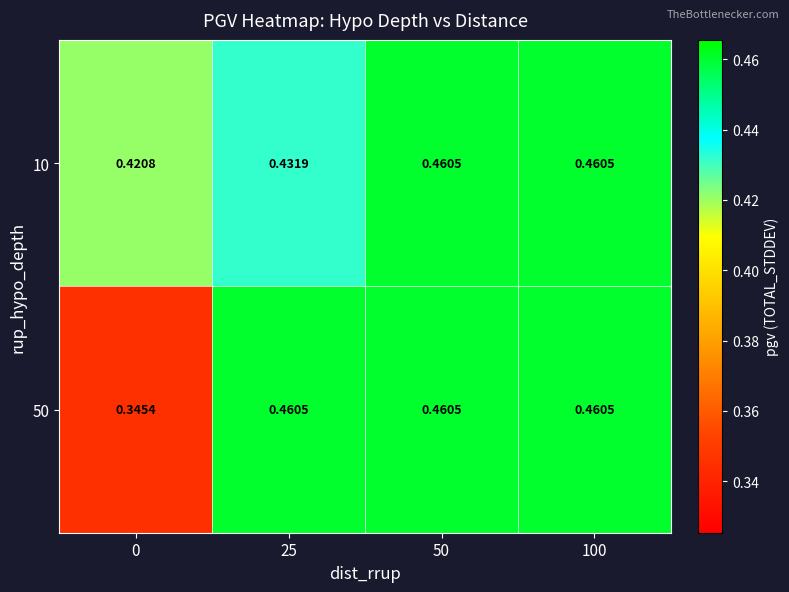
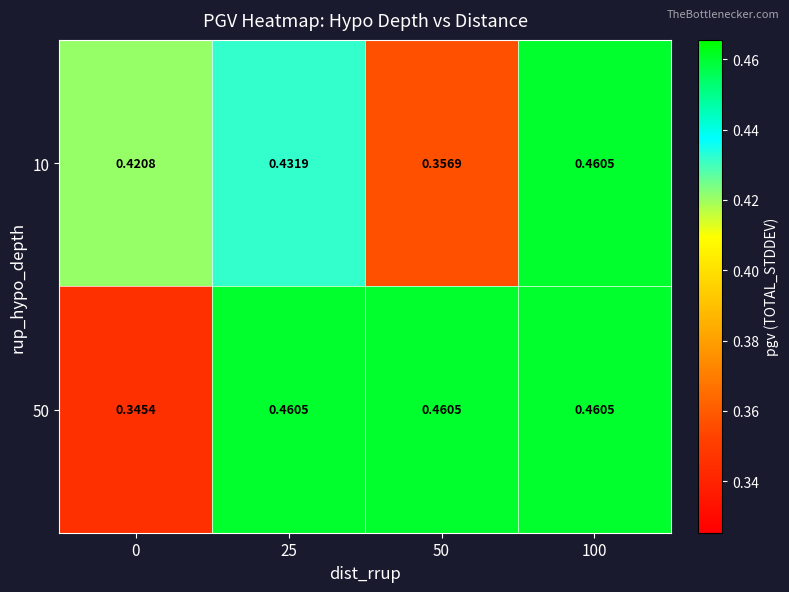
10, 50: 0.4605 -> 0.3569
